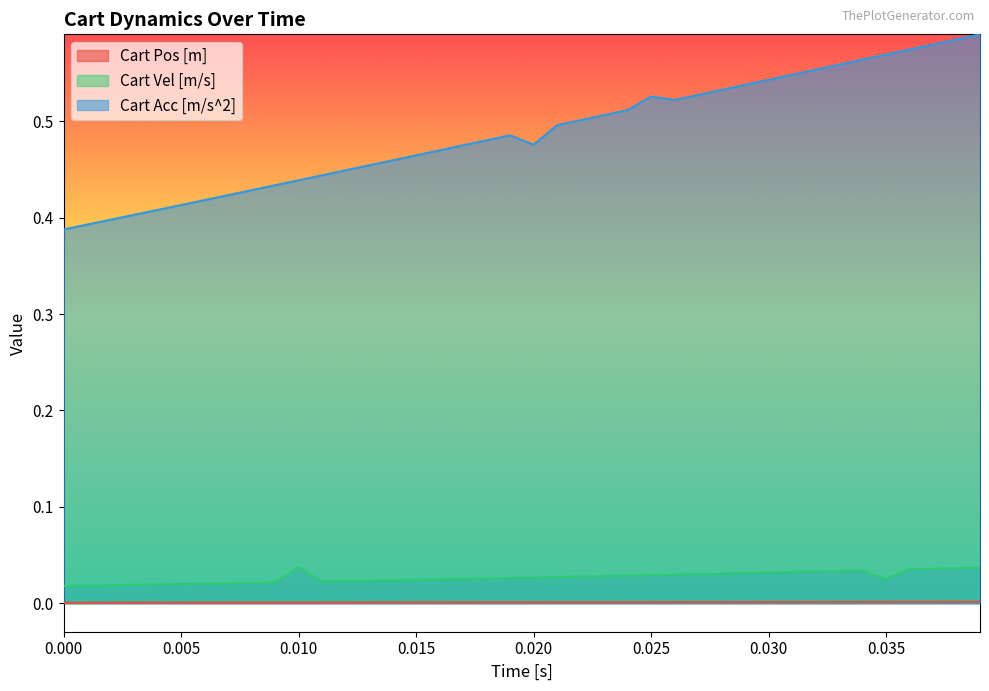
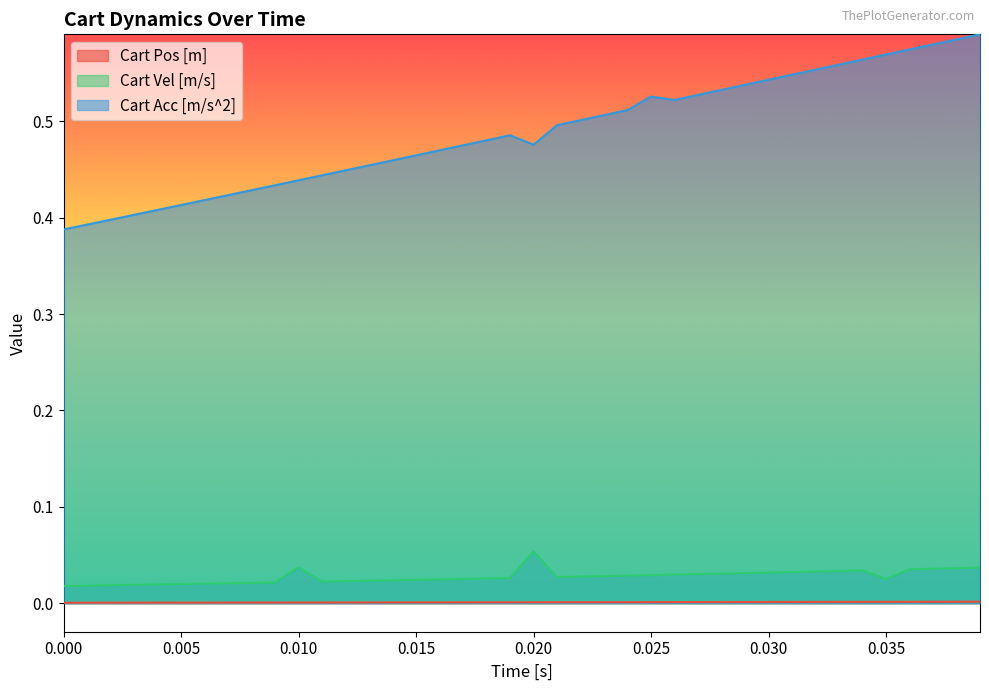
Cart Vel [m/s], 0.020: 0.03 -> 0.05
